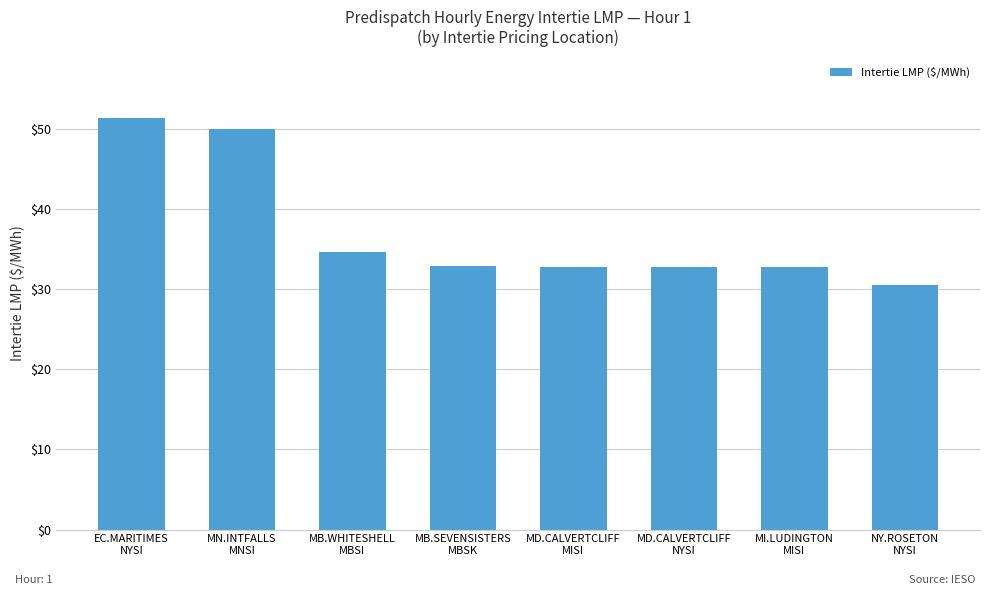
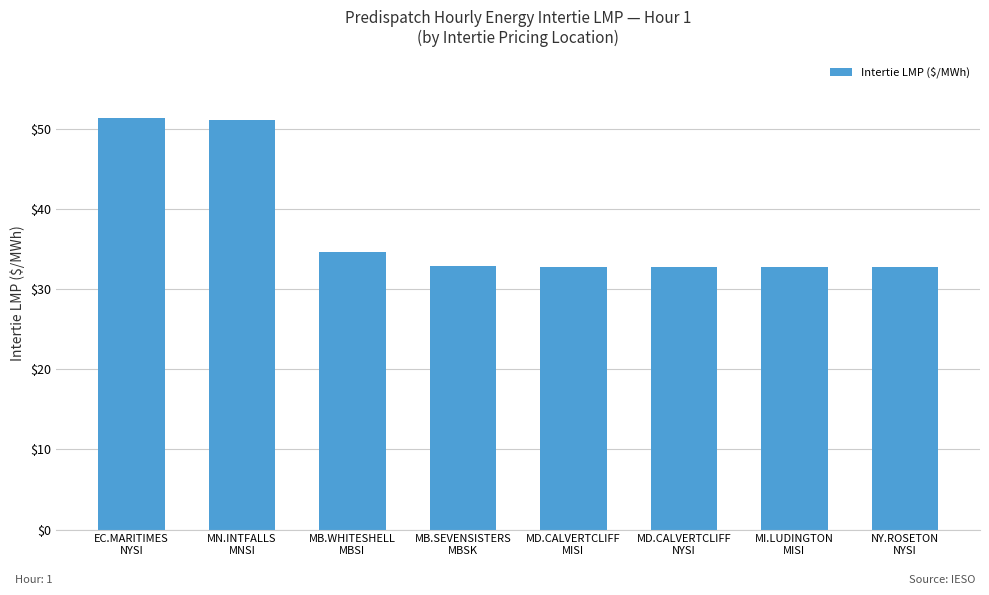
MN.INTFALLS MNSI: $50 -> $51
NY.ROSETON NYSI: $31 -> $33
